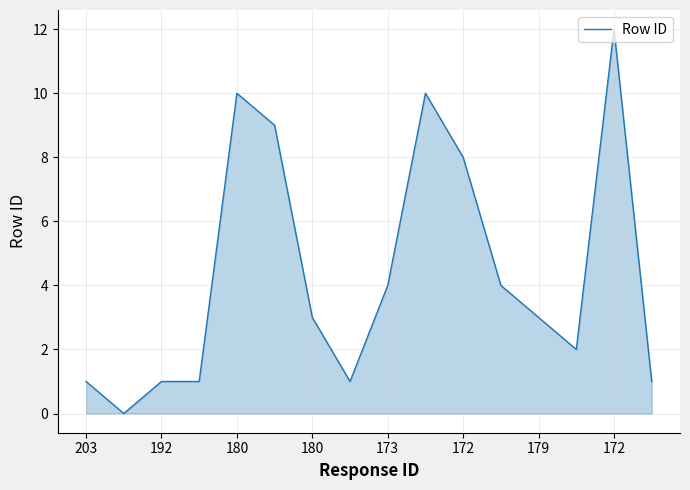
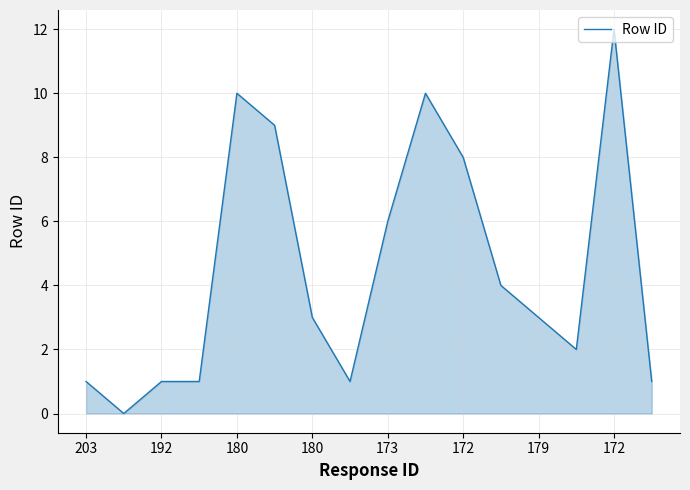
173: 4 -> 6
